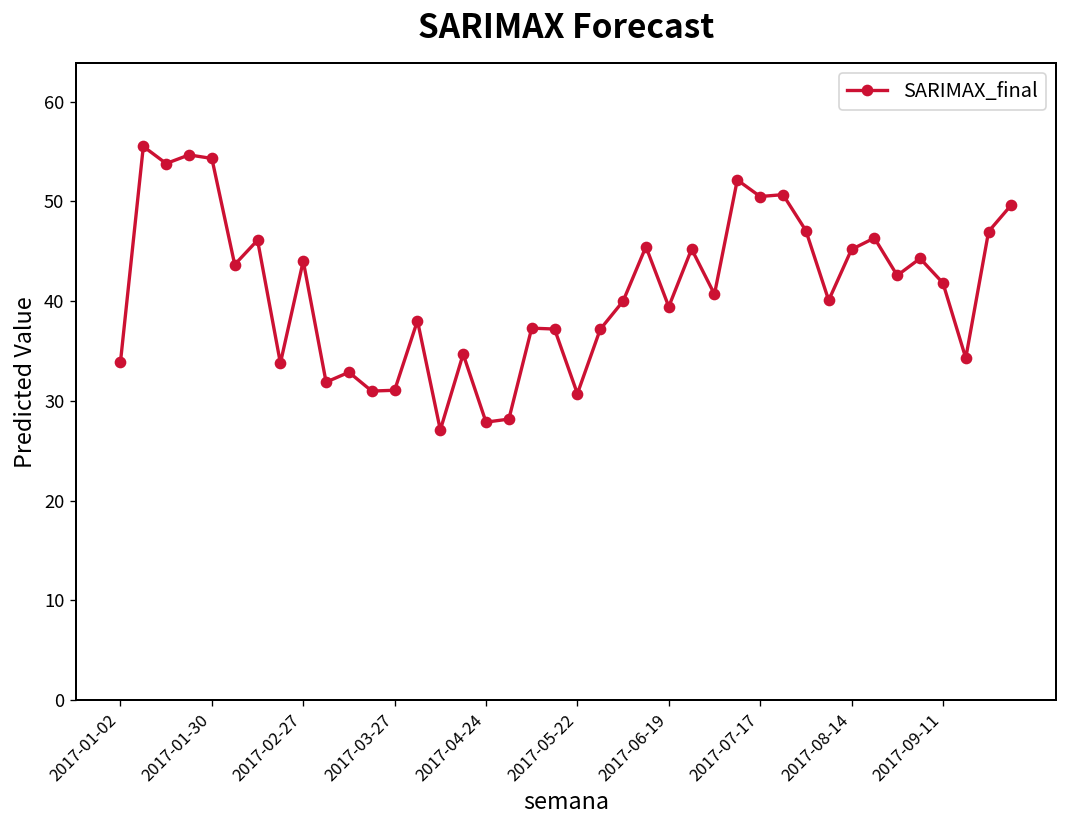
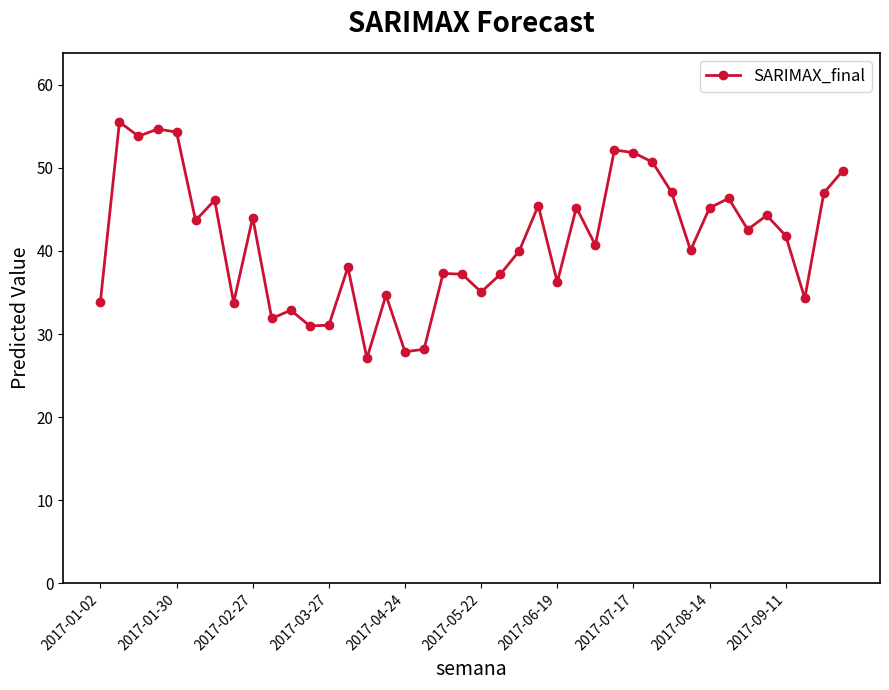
2017-05-22: 31 -> 35
2017-06-19: 39 -> 36
2017-07-17: 50 -> 52
